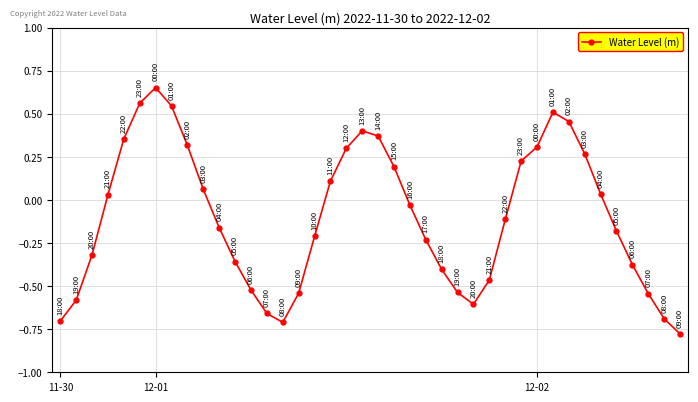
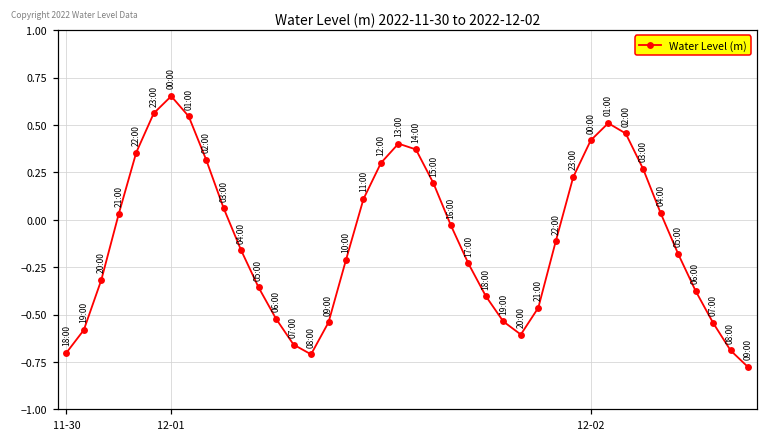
12-02: 0.31 -> 0.42
